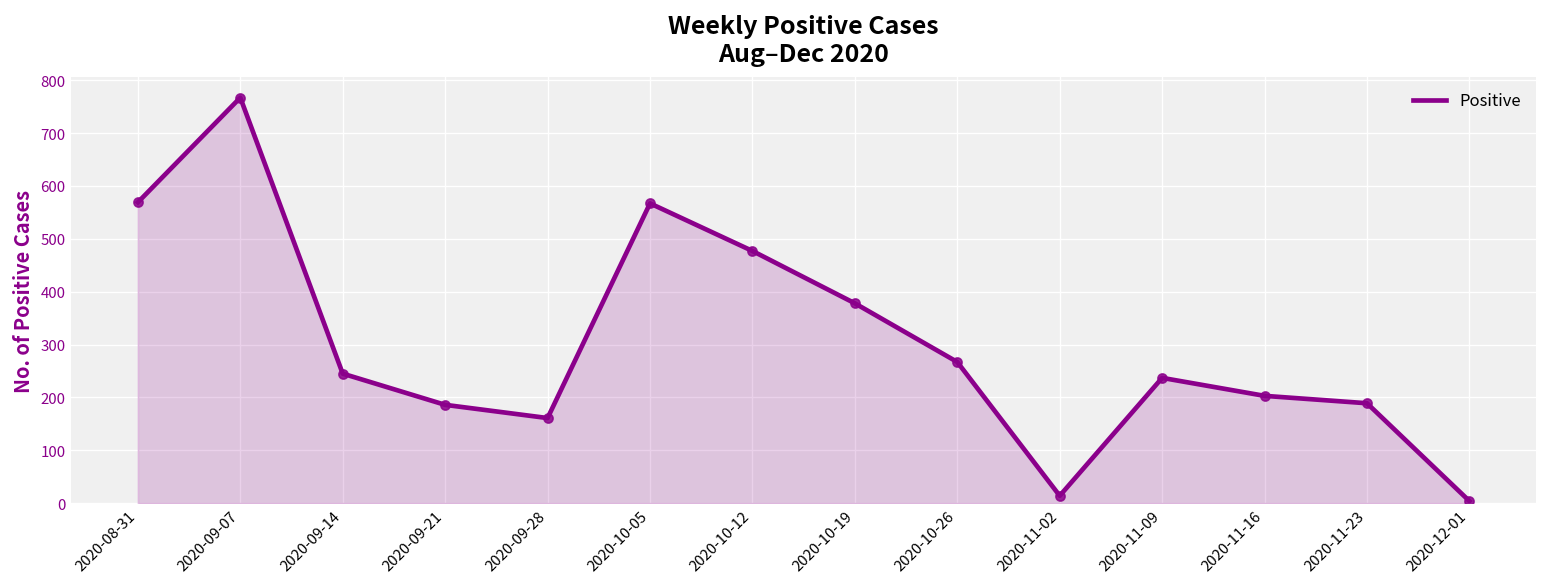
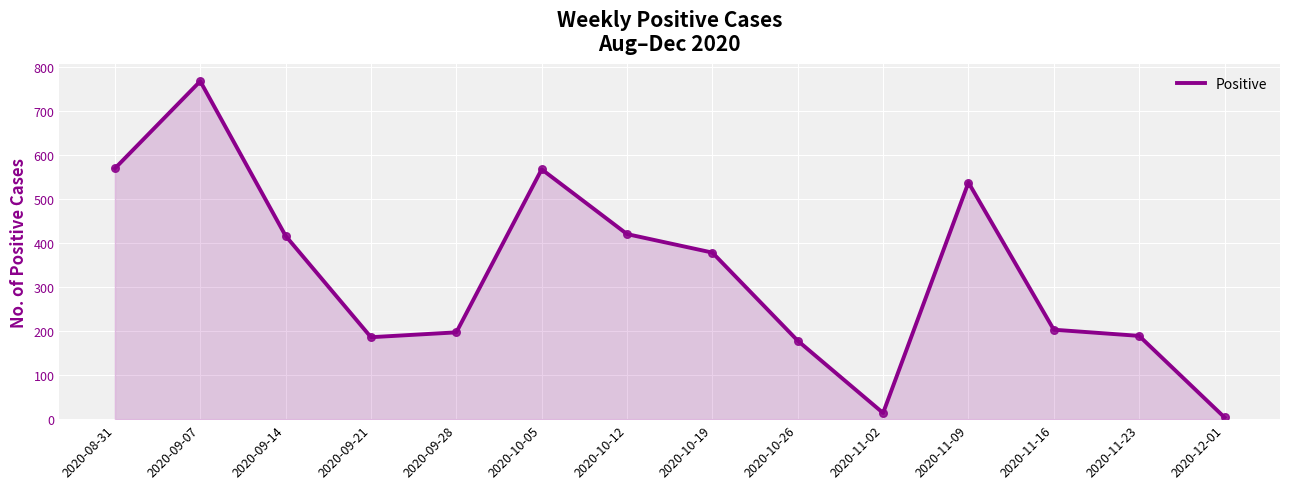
2020-09-14: 250 -> 420
2020-09-28: 160 -> 200
2020-10-12: 480 -> 420
2020-10-26: 270 -> 180
2020-11-09: 240 -> 540
